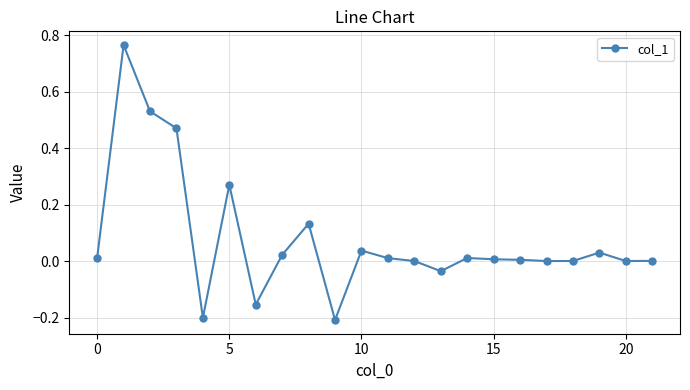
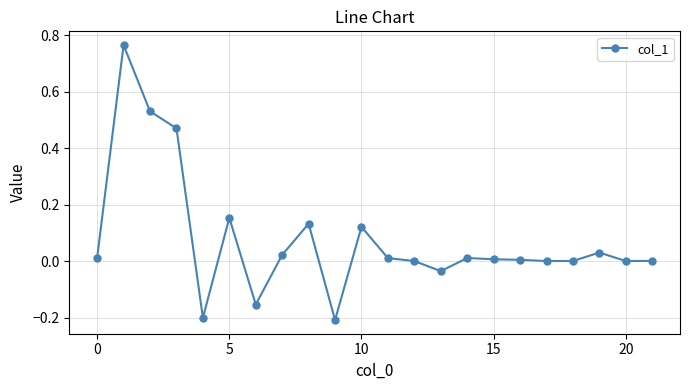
5: 0.27 -> 0.15
10: 0.04 -> 0.12
